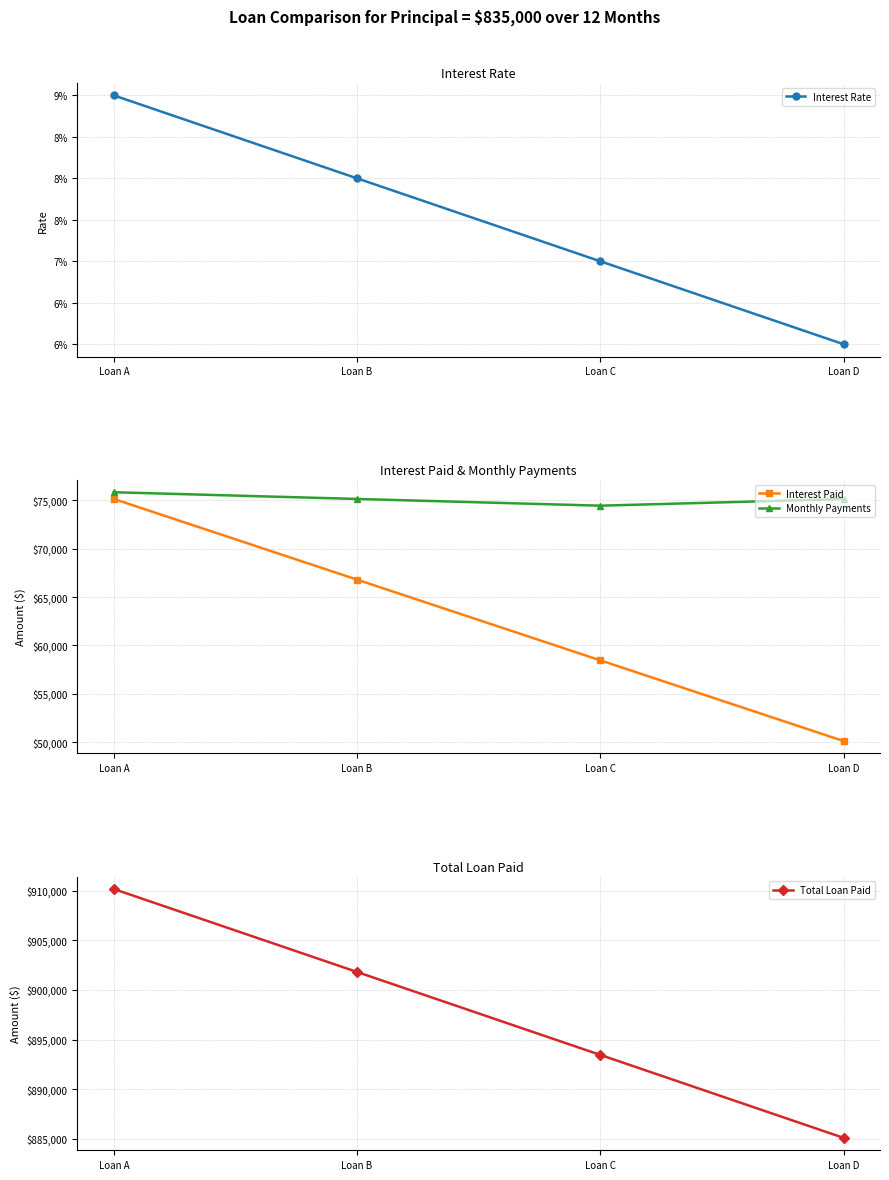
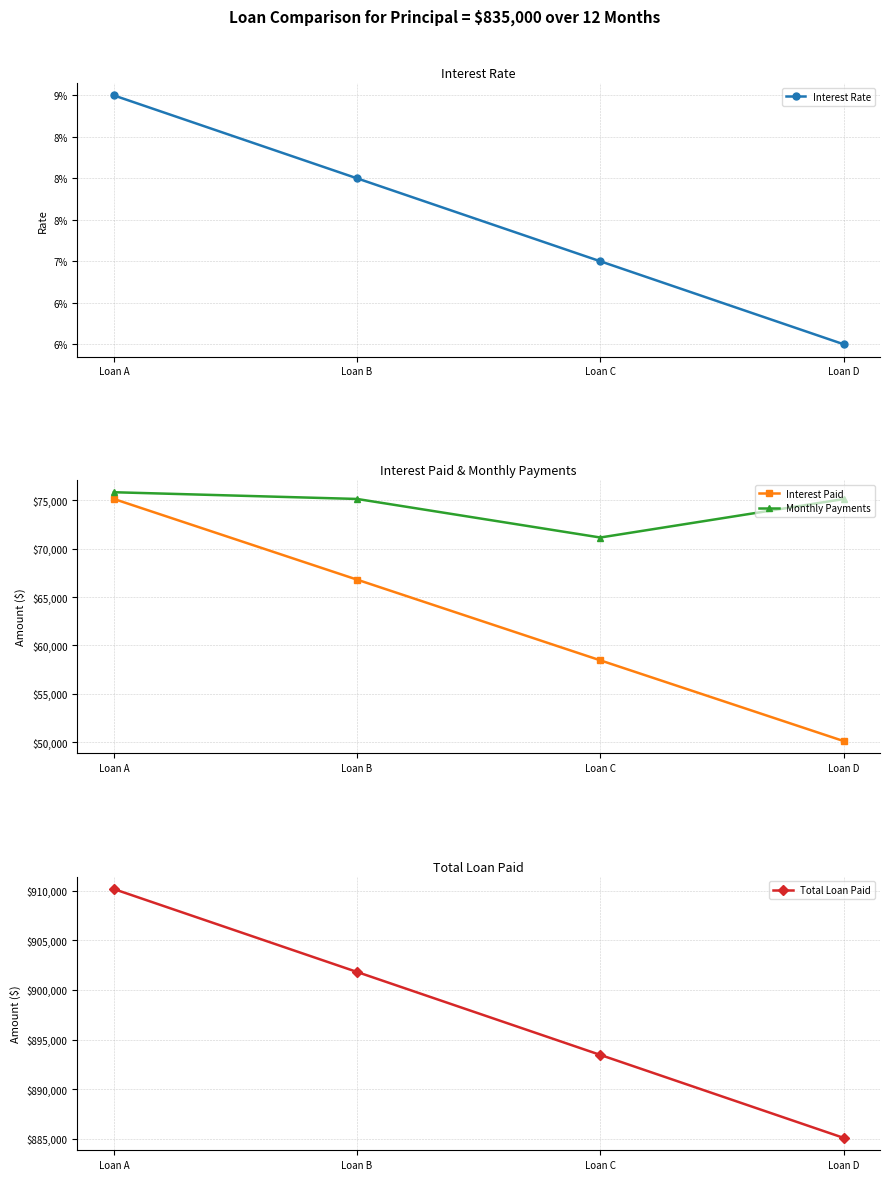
Interest Paid & Monthly Payments, Monthly Payments, Loan C: $74,000 -> $71,000
